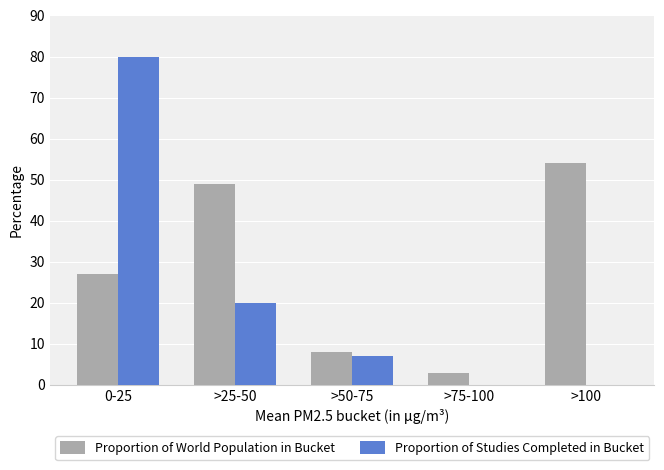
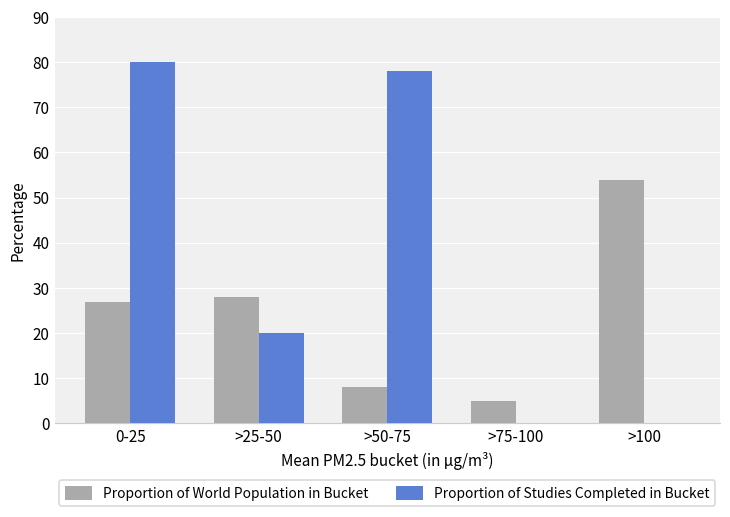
Proportion of World Population in Bucket, >25-50: 49 -> 28
Proportion of Studies Completed in Bucket, >50-75: 7 -> 78
Proportion of World Population in Bucket, >75-100: 3 -> 5
